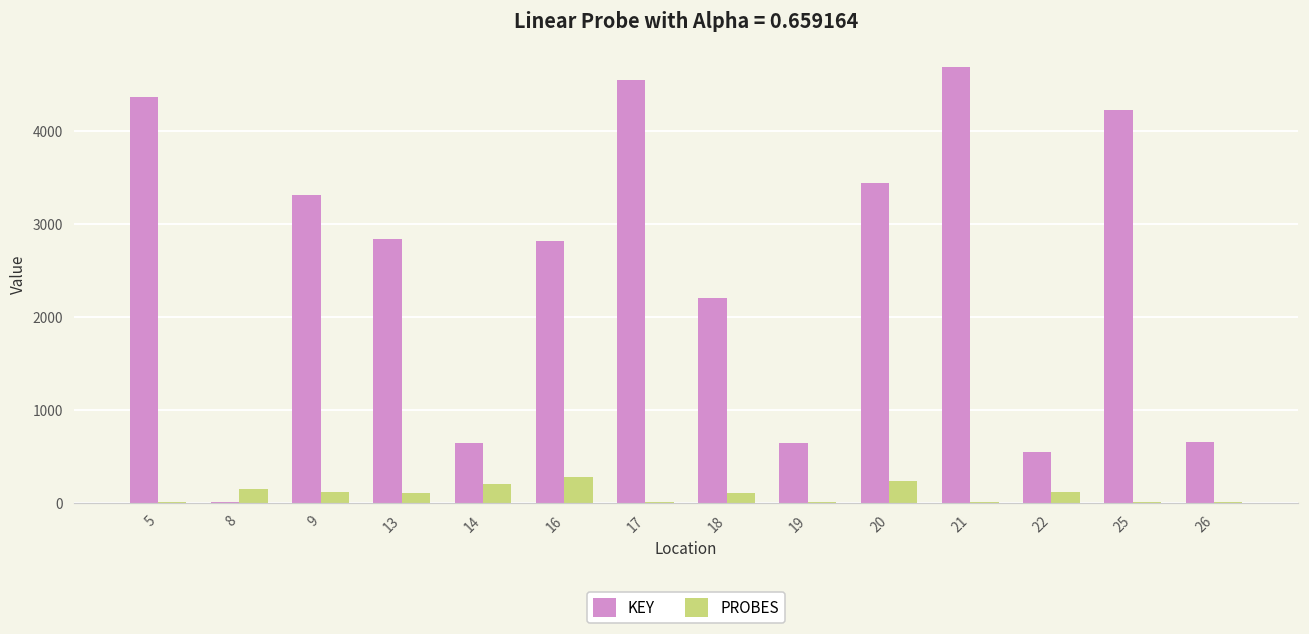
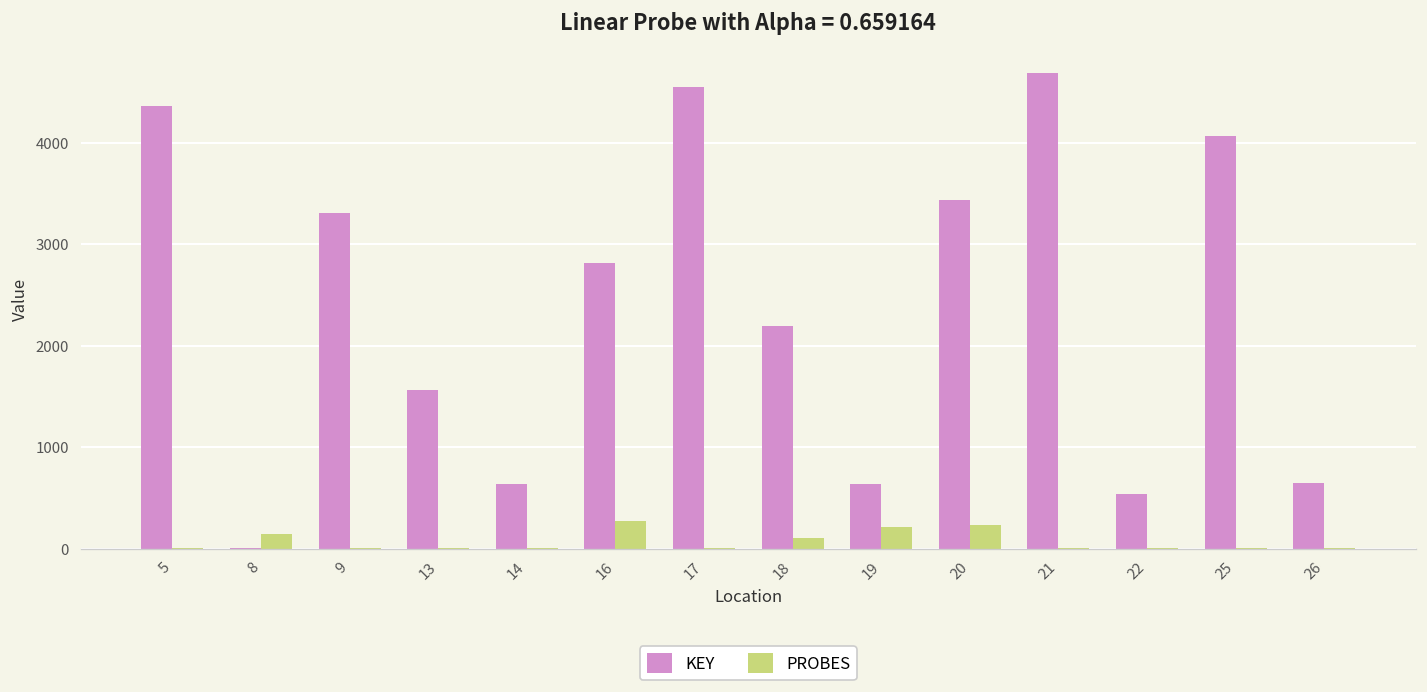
PROBES, 9: 100 -> 0
KEY, 13: 2800 -> 1600
PROBES, 13: 100 -> 0
PROBES, 14: 200 -> 0
PROBES, 19: 0 -> 200
PROBES, 22: 100 -> 0
KEY, 25: 4200 -> 4100
